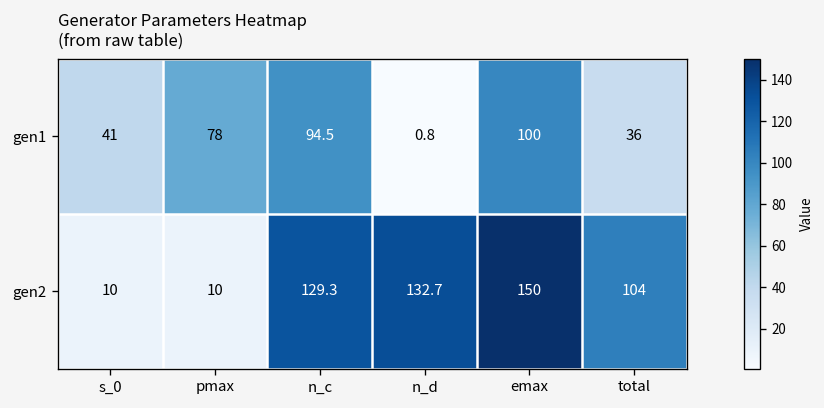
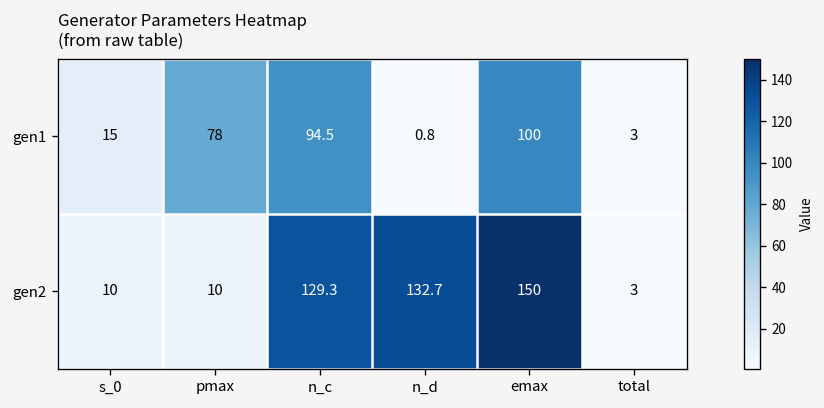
gen1, s_0: 41 -> 15
gen1, total: 36 -> 3
gen2, total: 104 -> 3
